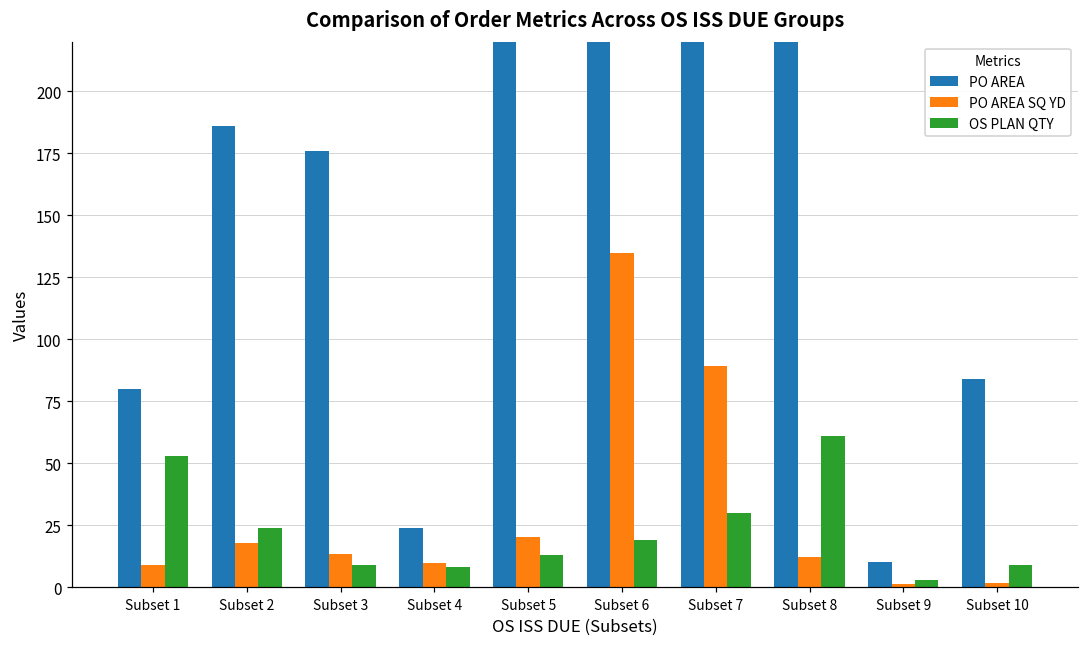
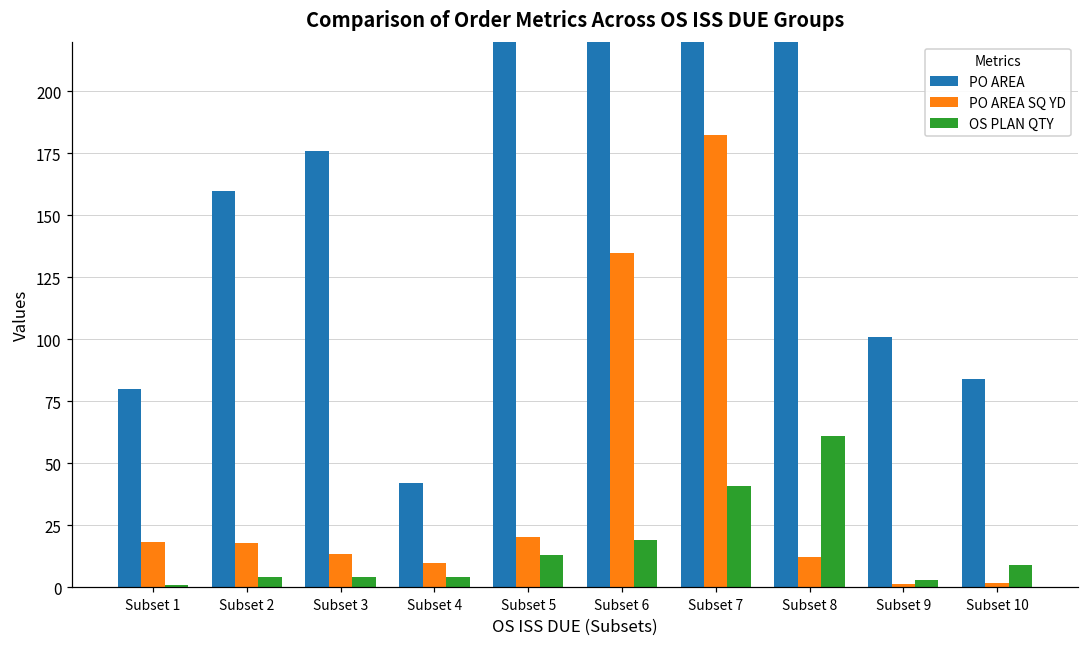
PO AREA SQ YD, Subset 1: 9 -> 18
OS PLAN QTY, Subset 1: 53 -> 1
PO AREA, Subset 2: 186 -> 160
OS PLAN QTY, Subset 2: 24 -> 4
OS PLAN QTY, Subset 3: 9 -> 4
PO AREA, Subset 4: 24 -> 42
OS PLAN QTY, Subset 4: 8 -> 4
PO AREA SQ YD, Subset 7: 89 -> 182
OS PLAN QTY, Subset 7: 30 -> 41
PO AREA, Subset 9: 10 -> 101
